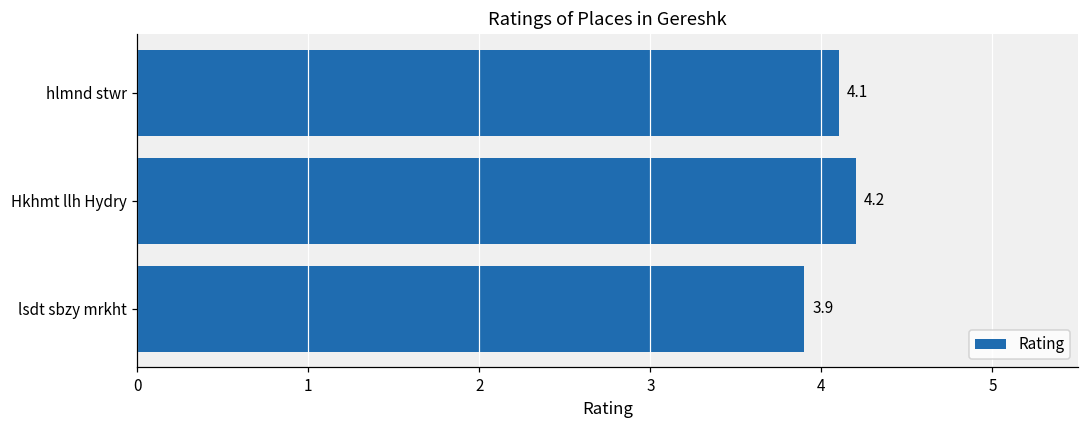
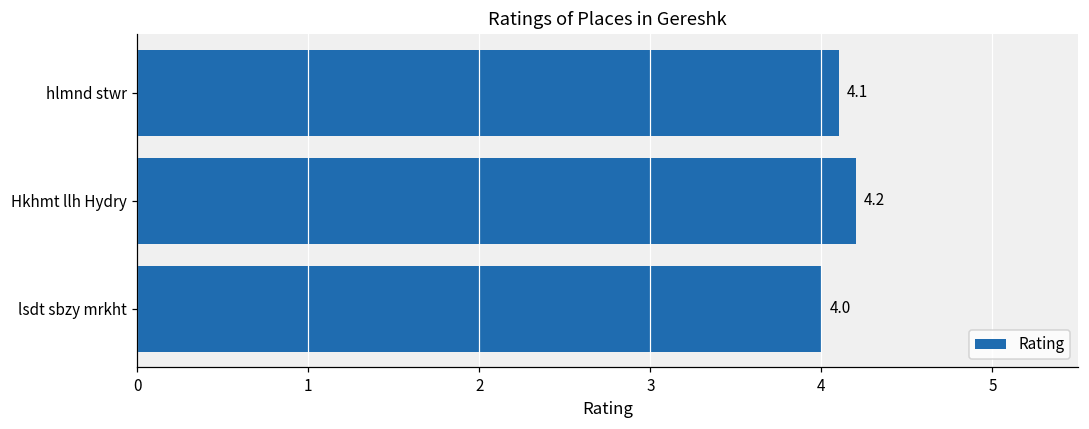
lsdt sbzy mrkht: 3.9 -> 4.0
